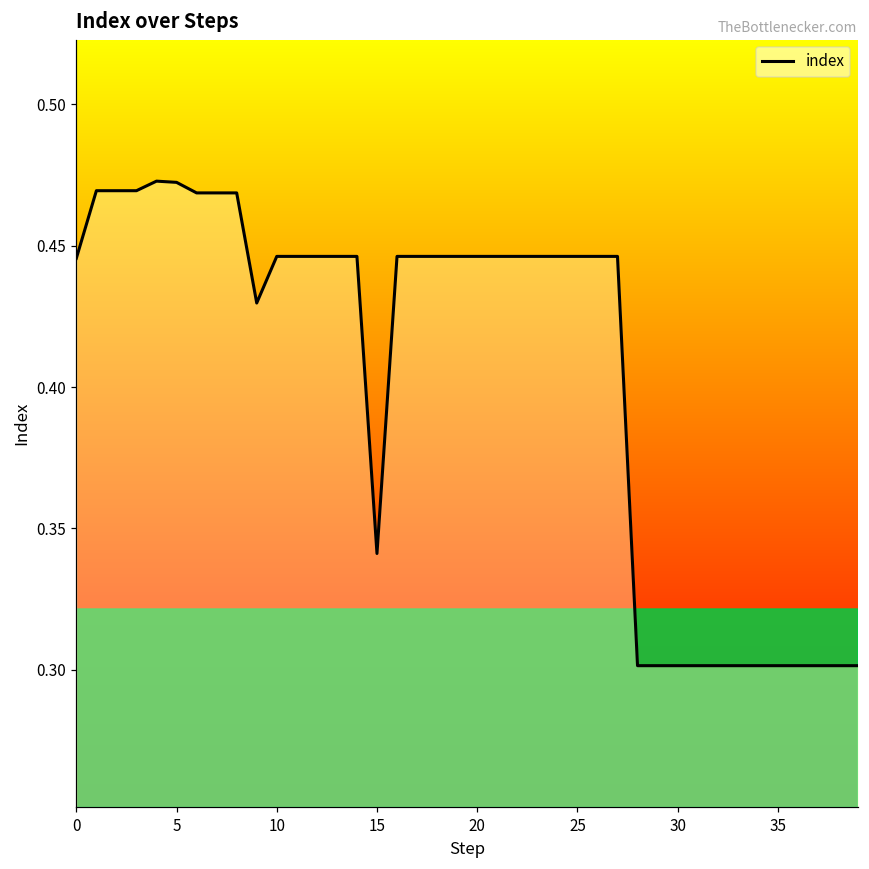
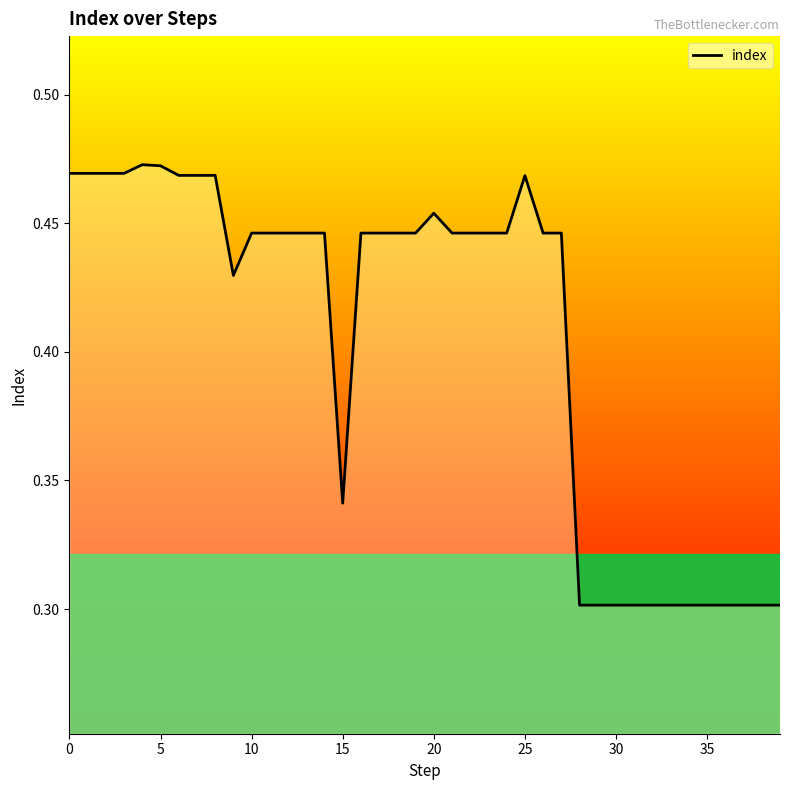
0: 0.446 -> 0.469
20: 0.446 -> 0.454
25: 0.446 -> 0.469
